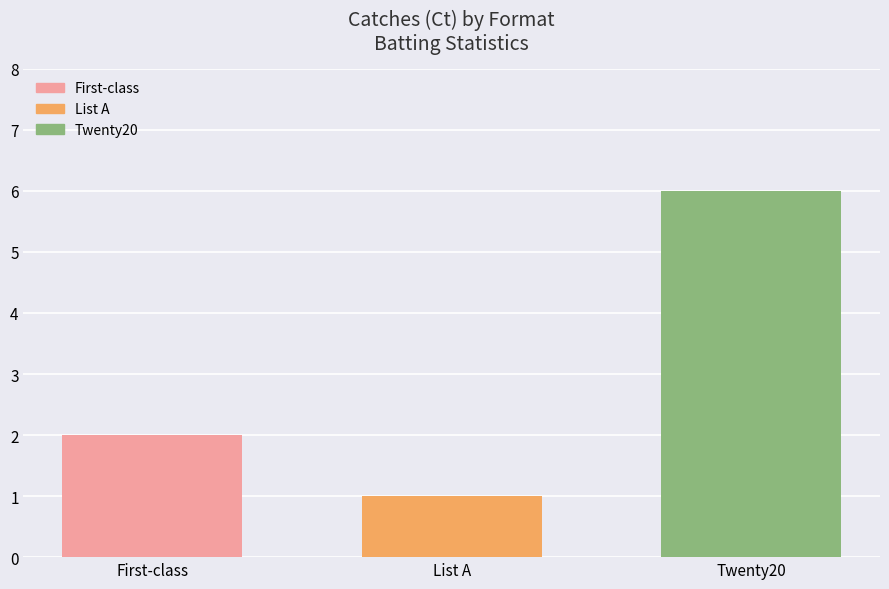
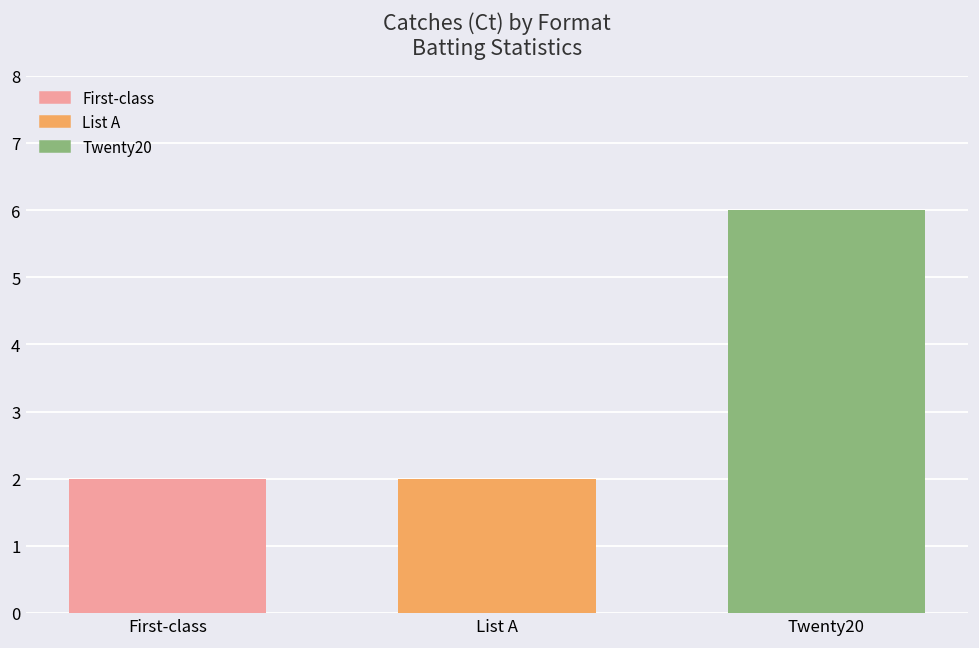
List A: 1 -> 2
